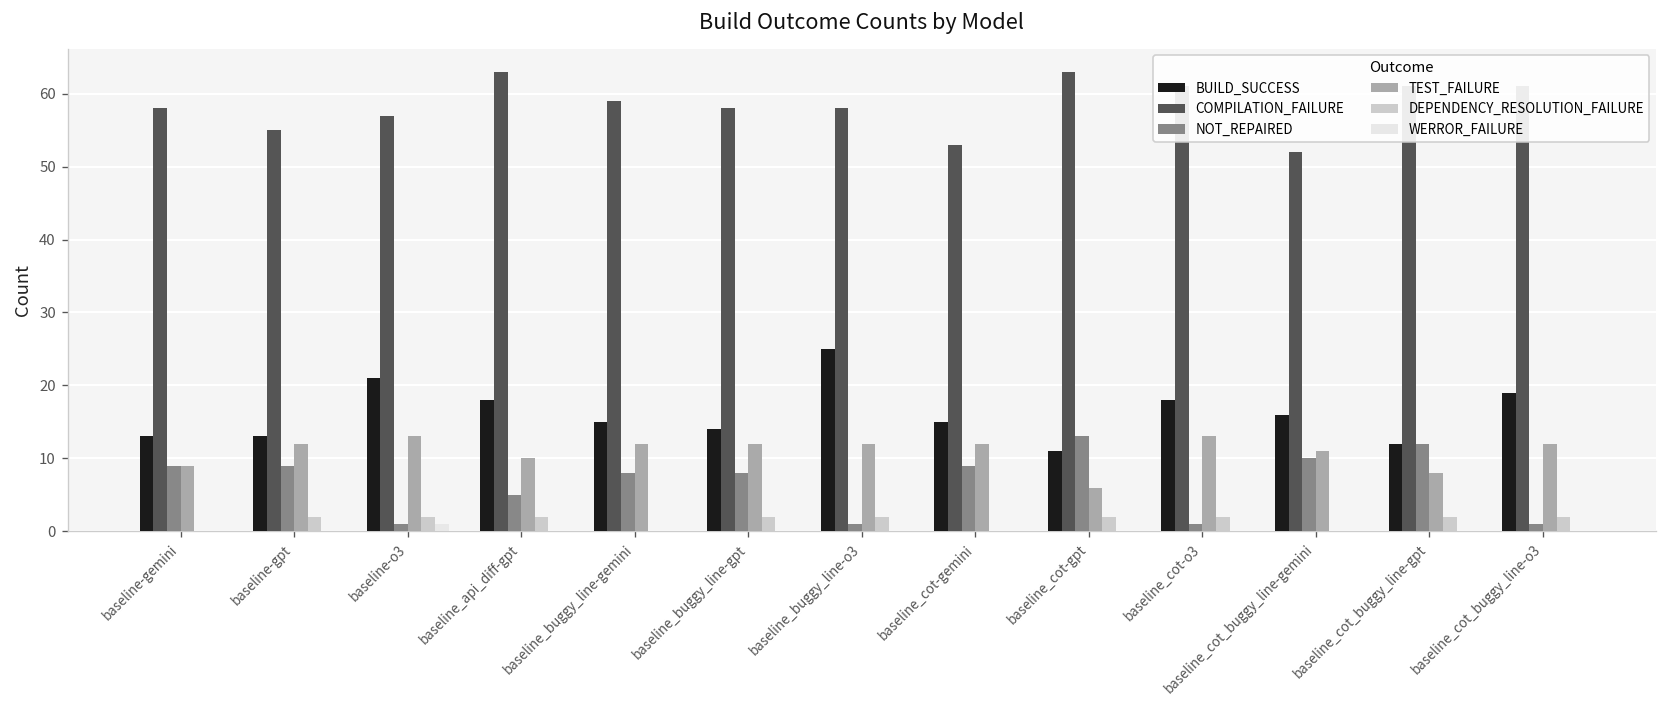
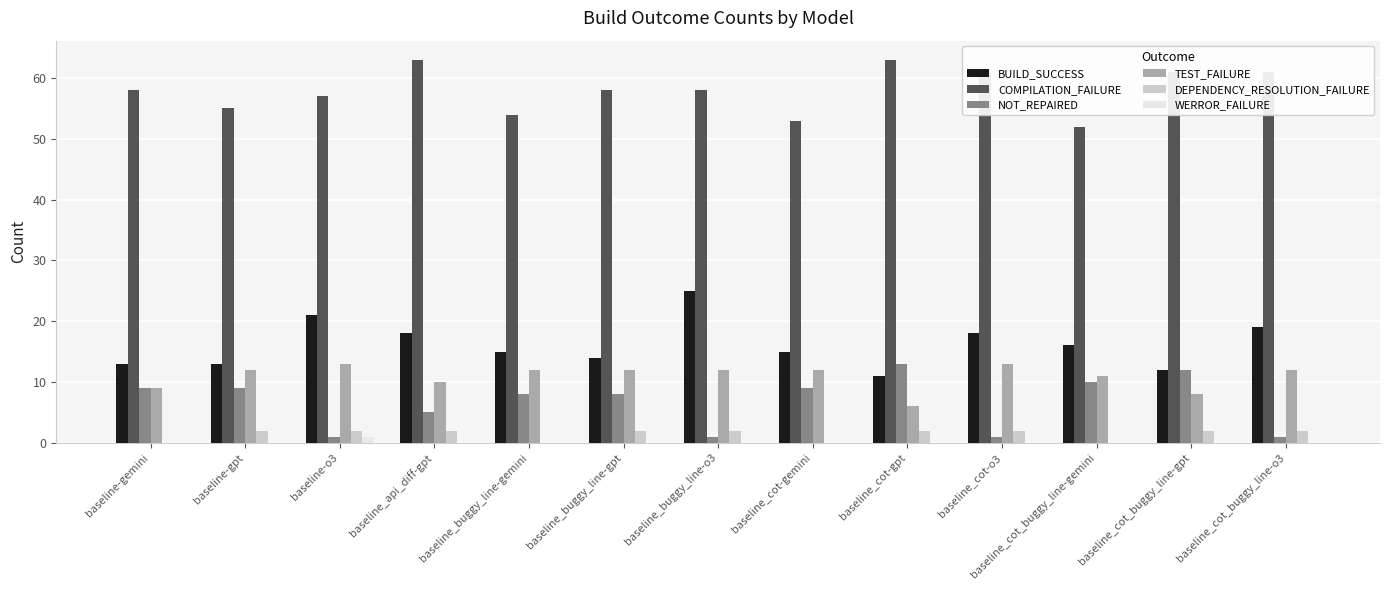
COMPILATION_FAILURE, baseline_buggy_line-gemini: 59 -> 54
